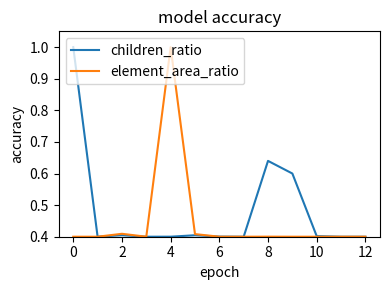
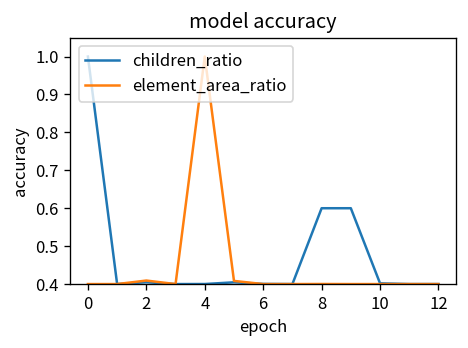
children_ratio, 8: 0.64 -> 0.60
